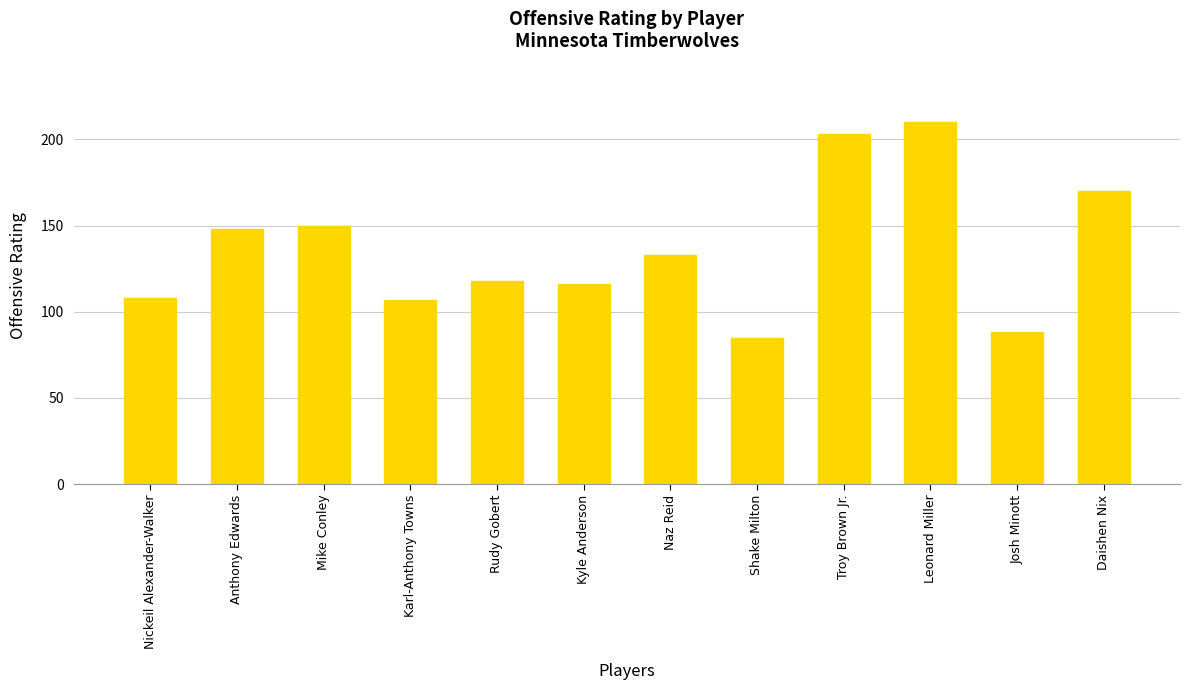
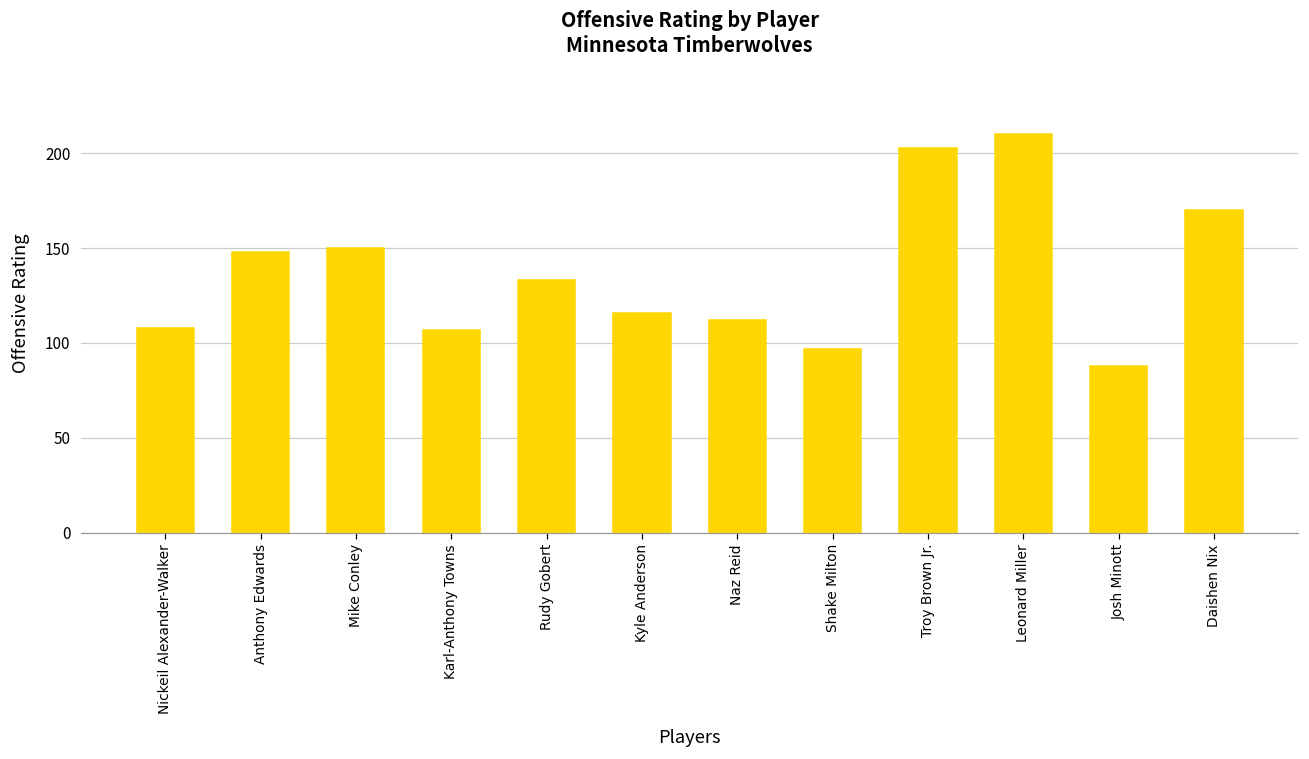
Rudy Gobert: 118 -> 133
Naz Reid: 133 -> 112
Shake Milton: 85 -> 97
